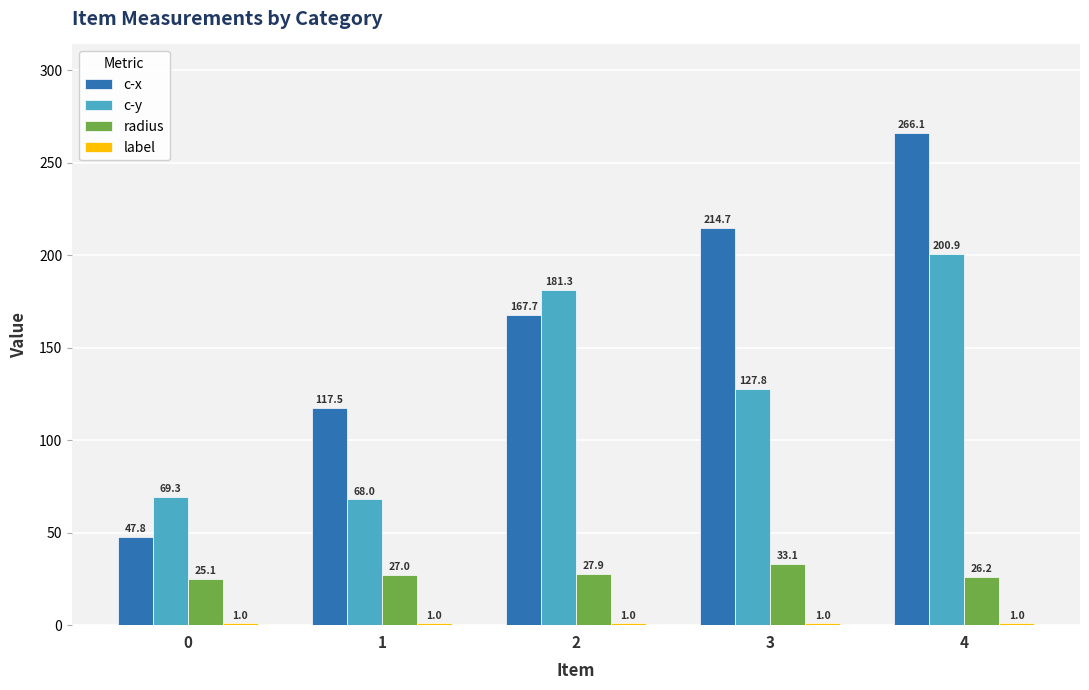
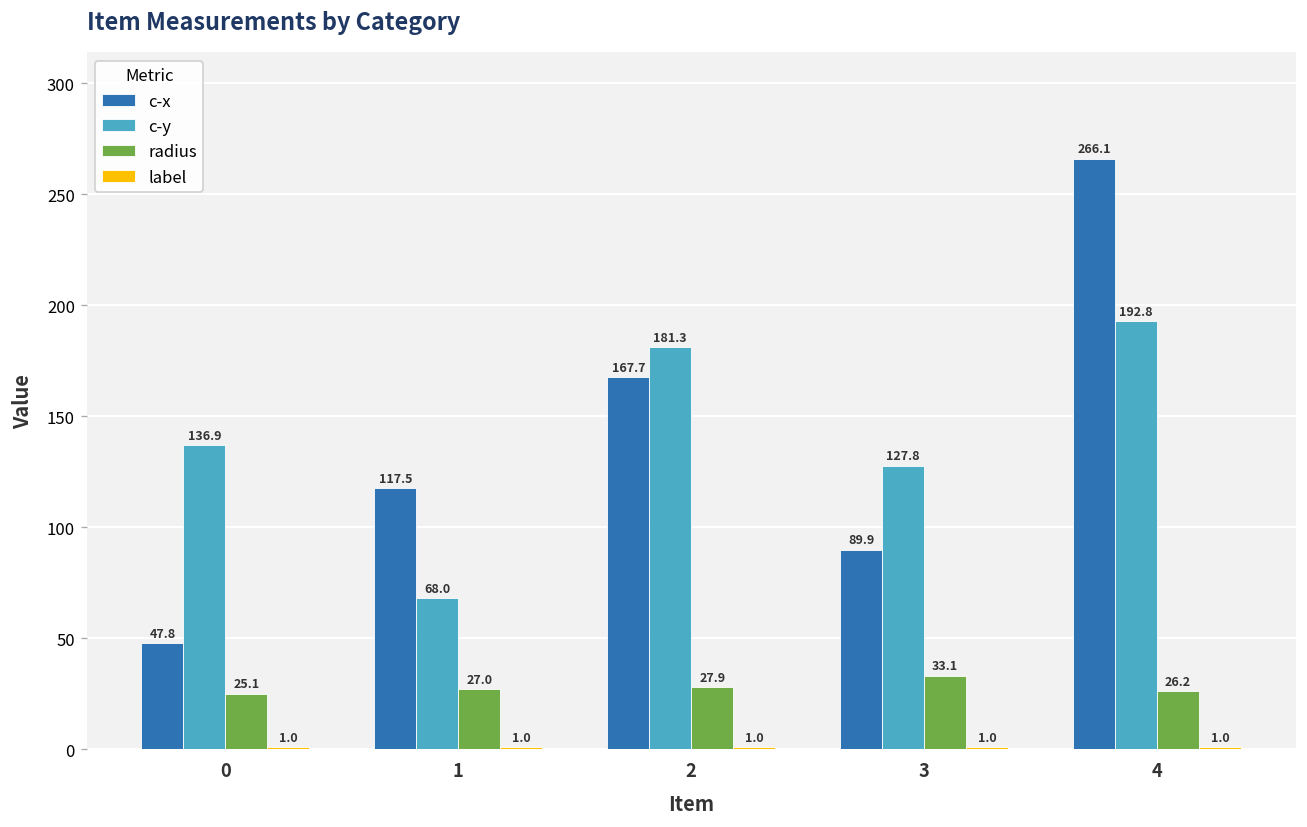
c-y, 0: 69.3 -> 136.9
c-x, 3: 214.7 -> 89.9
c-y, 4: 200.9 -> 192.8
